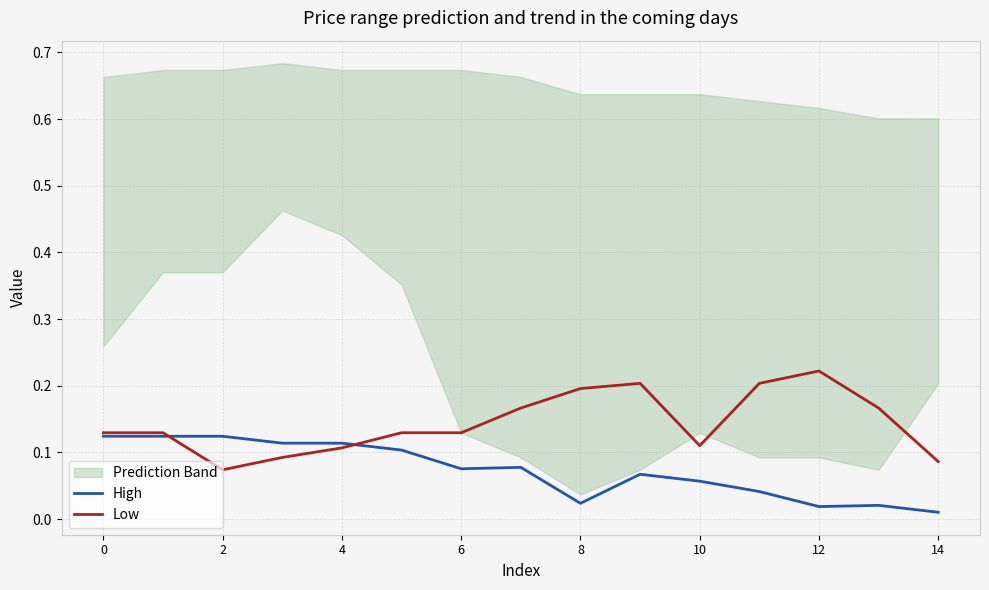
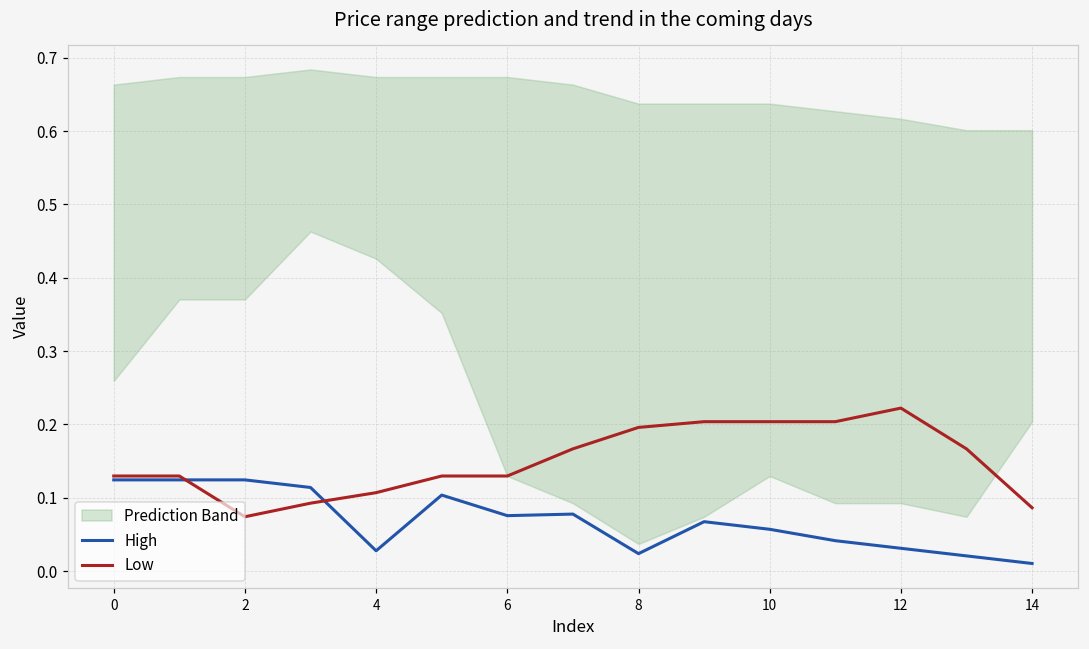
High, 4: 0.11 -> 0.03
Low, 10: 0.11 -> 0.20
High, 12: 0.02 -> 0.03
